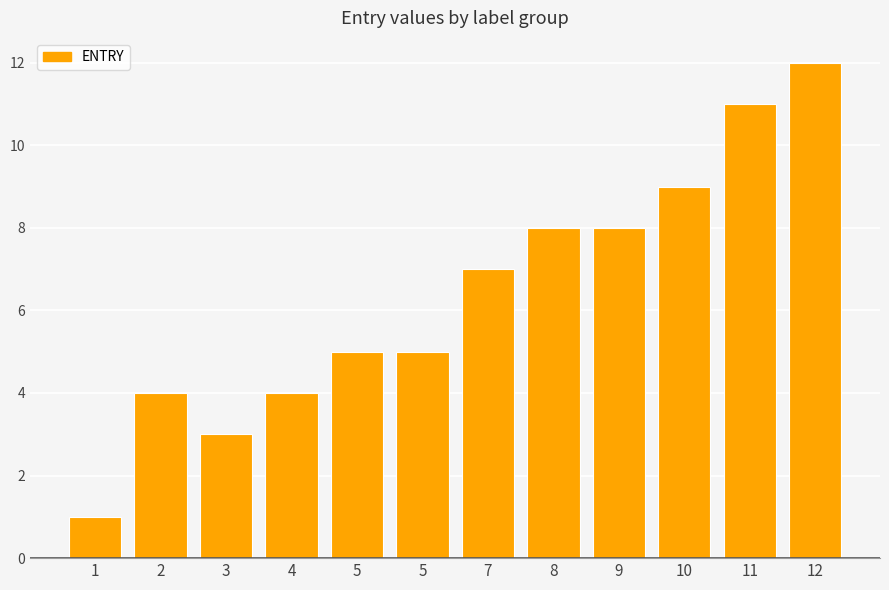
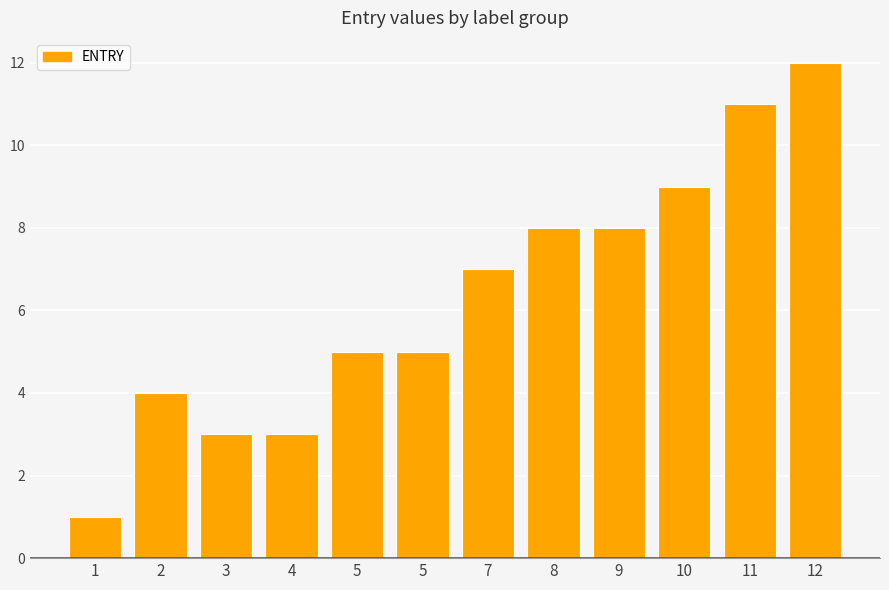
4: 4 -> 3
